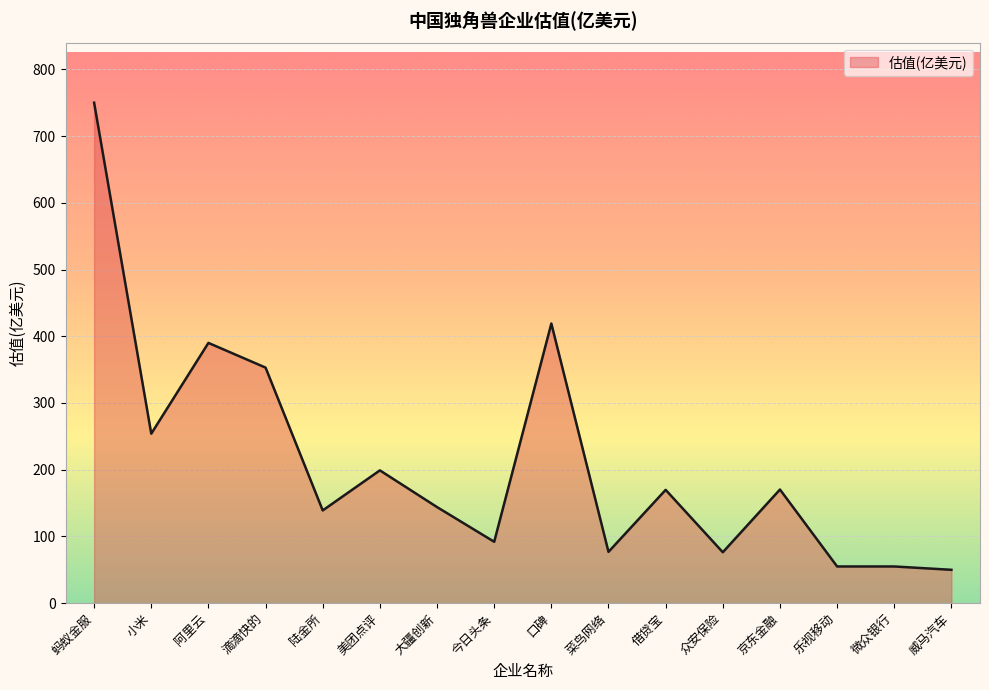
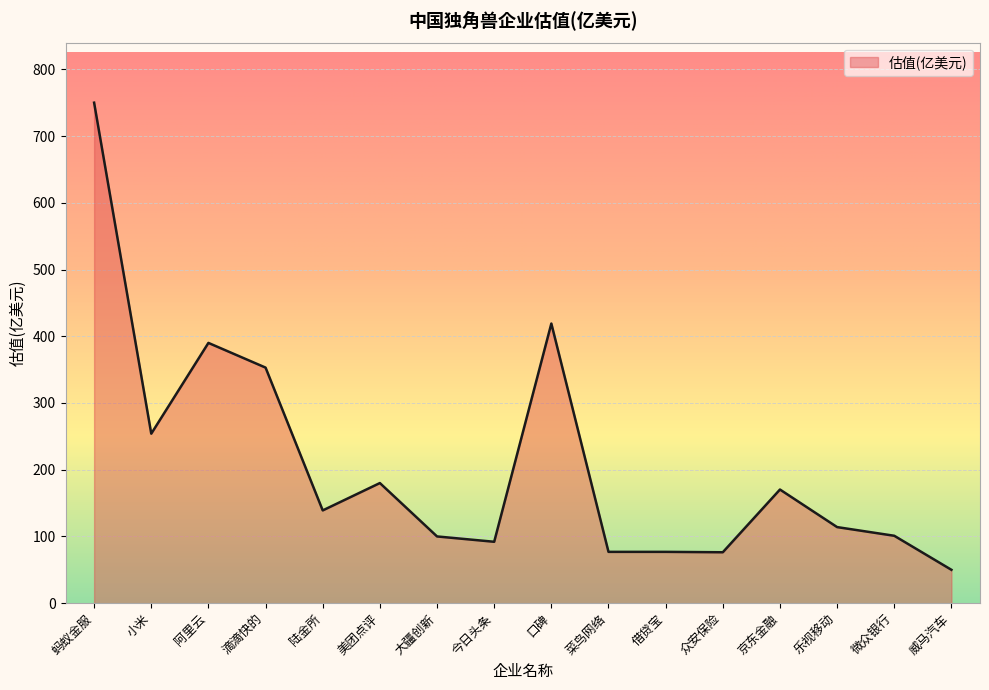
美团点评: 200 -> 180
大疆创新: 140 -> 100
借贷宝: 170 -> 80
乐视移动: 60 -> 110
微众银行: 60 -> 100
